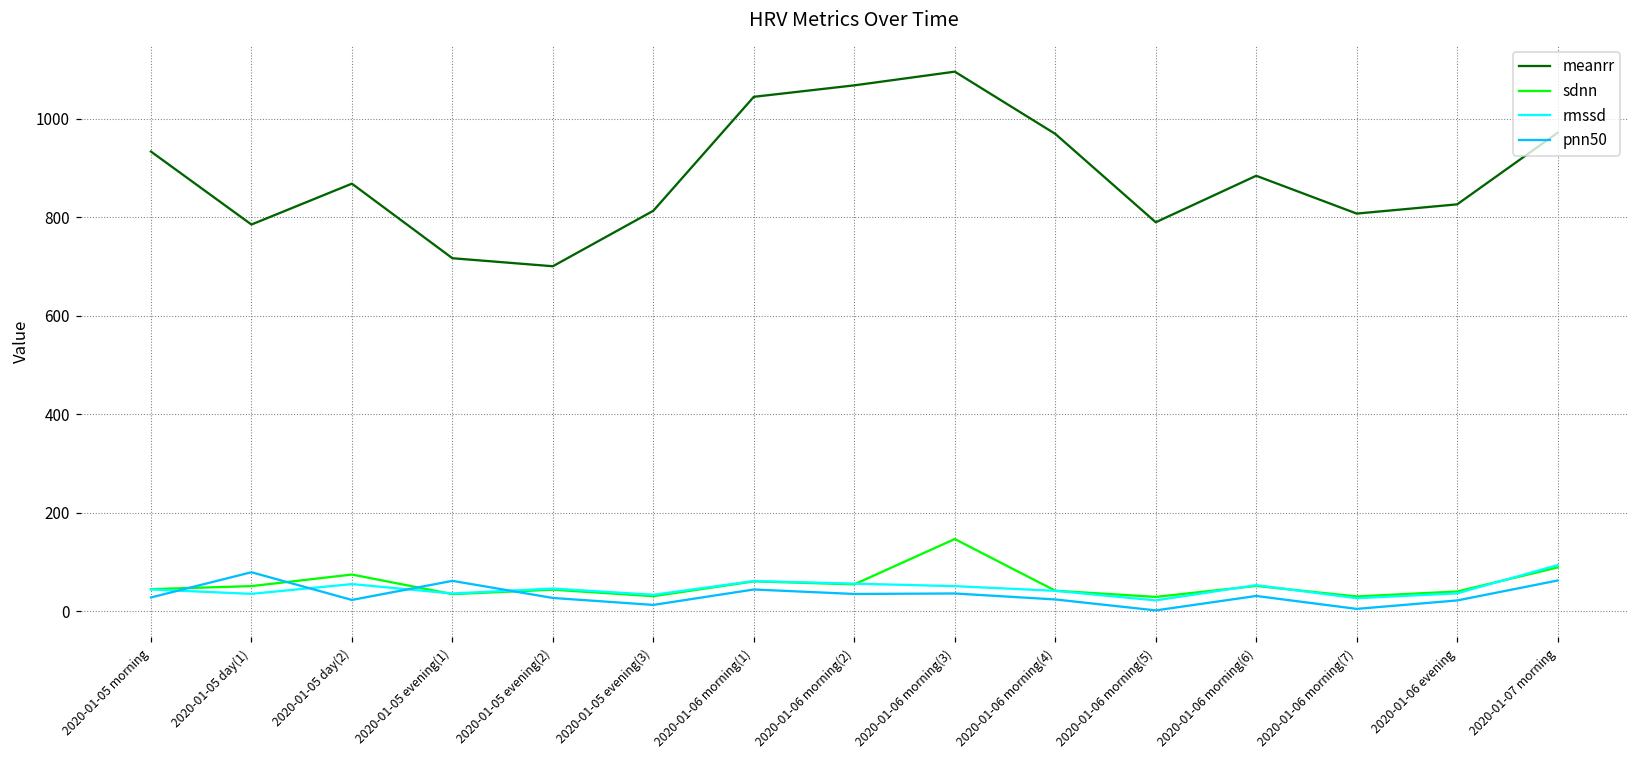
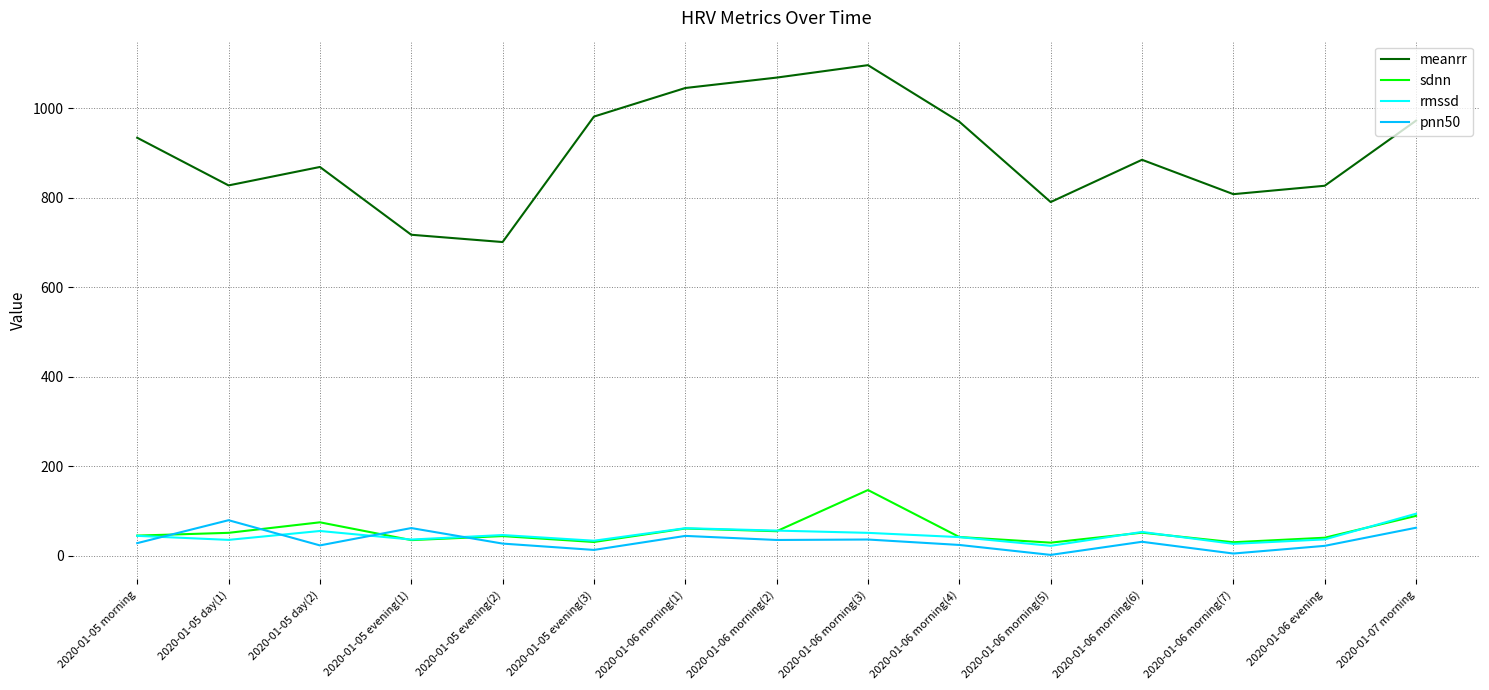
meanrr, 2020-01-05 day(1): 790 -> 830
meanrr, 2020-01-05 evening(3): 810 -> 980
